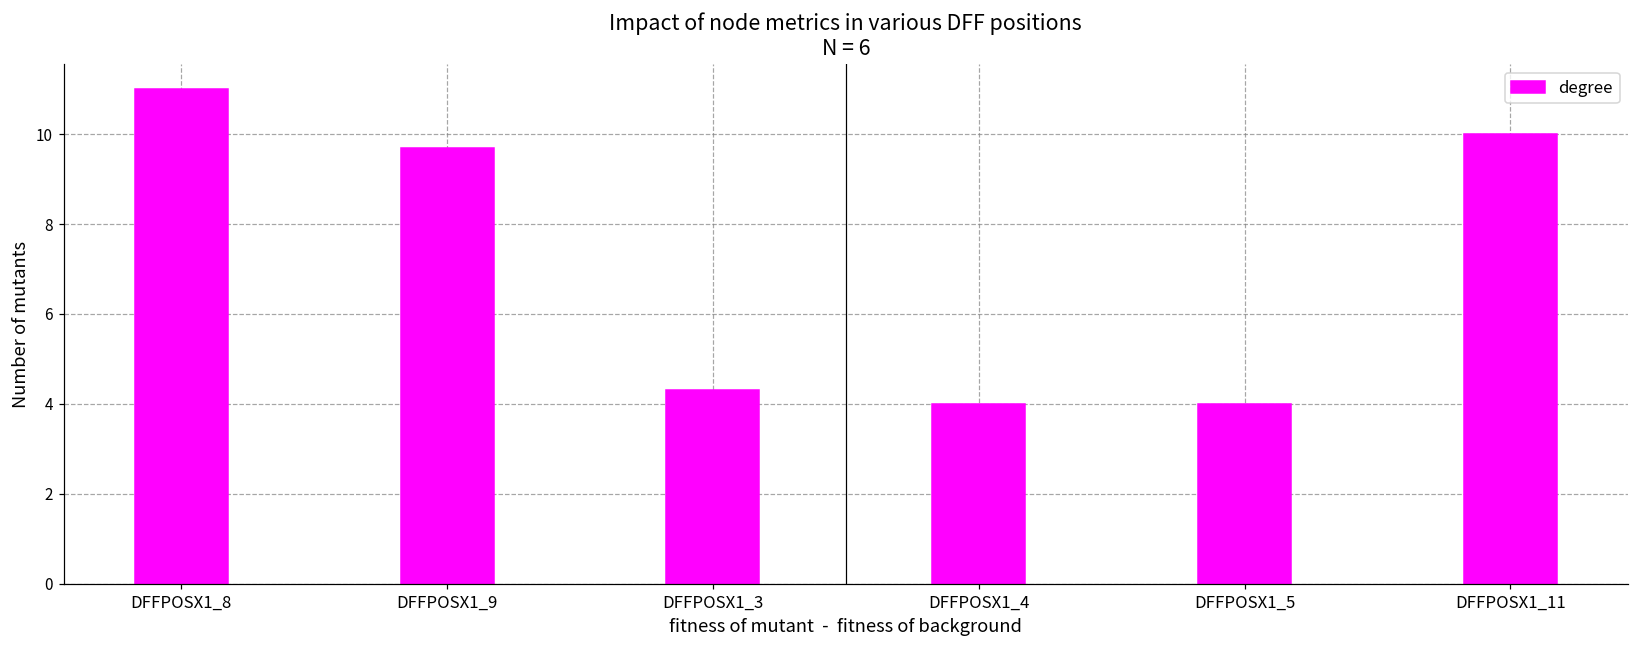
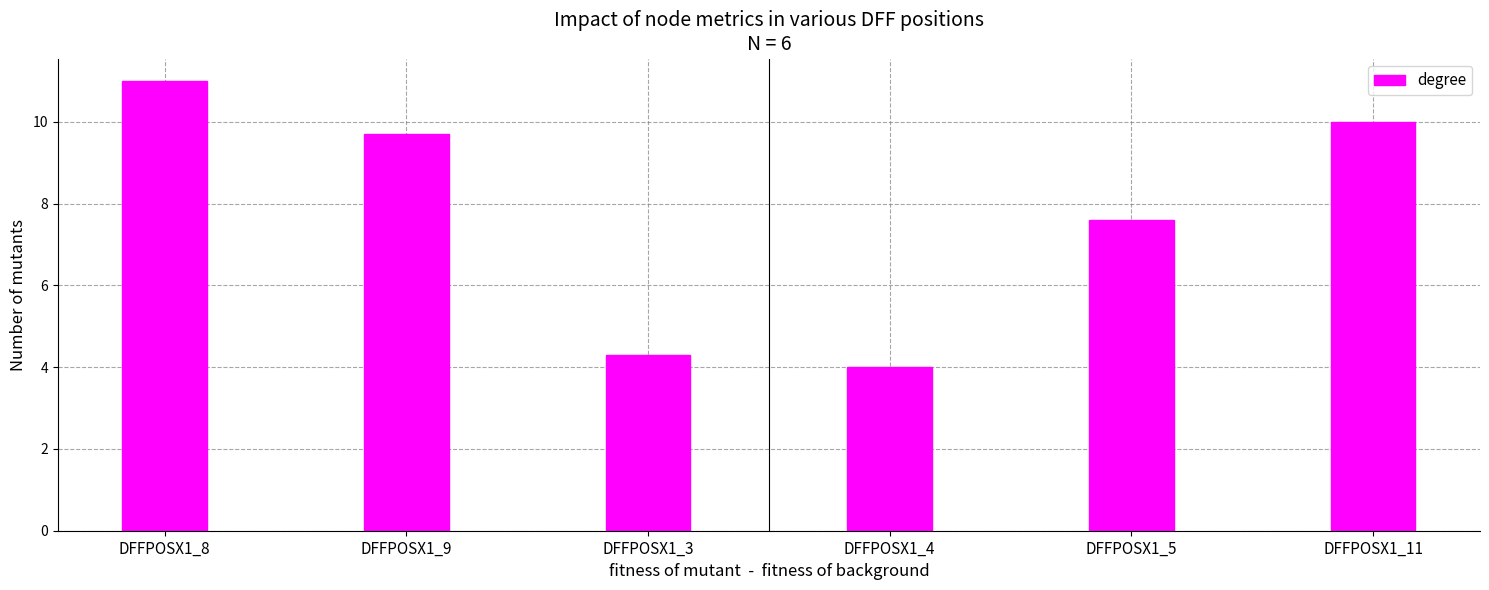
DFFPOSX1_5: 4.0 -> 7.6
